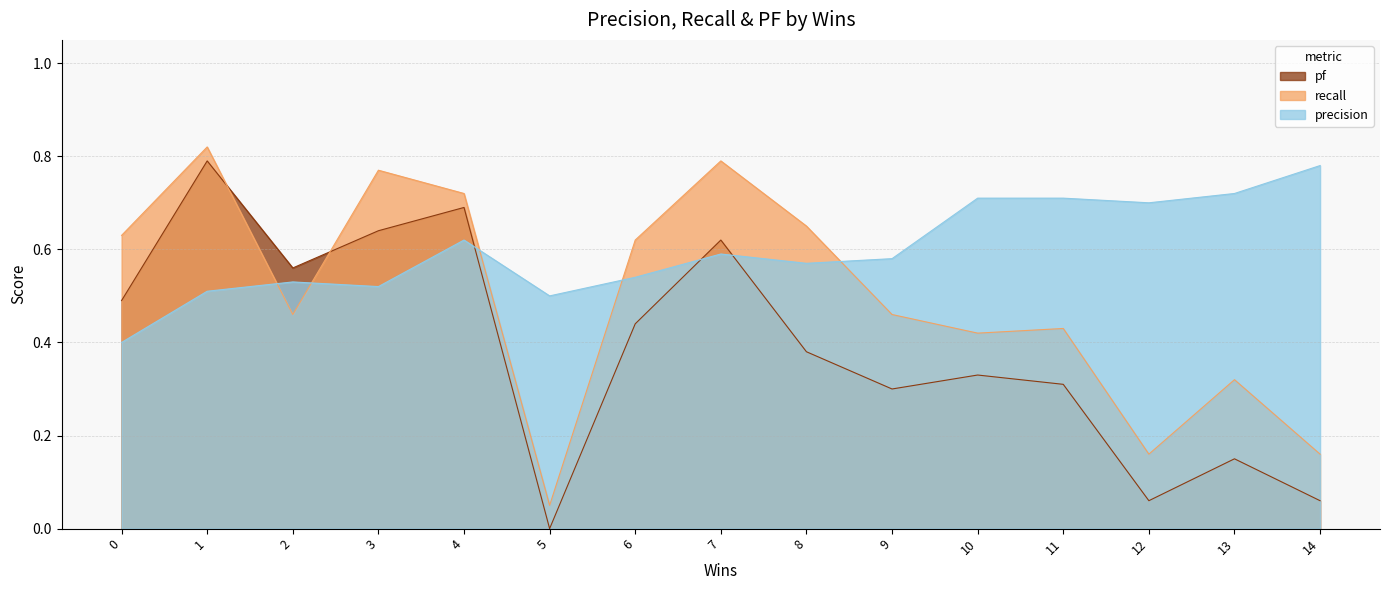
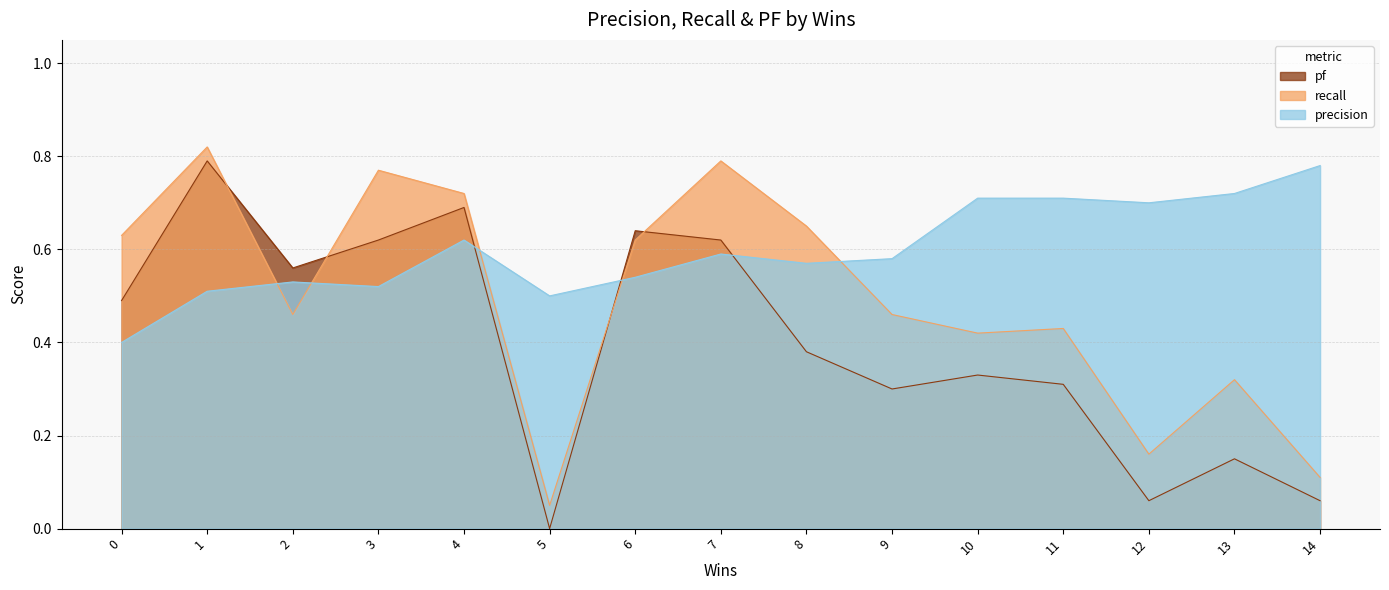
pf, 3: 0.64 -> 0.62
pf, 6: 0.44 -> 0.64
recall, 14: 0.16 -> 0.11
